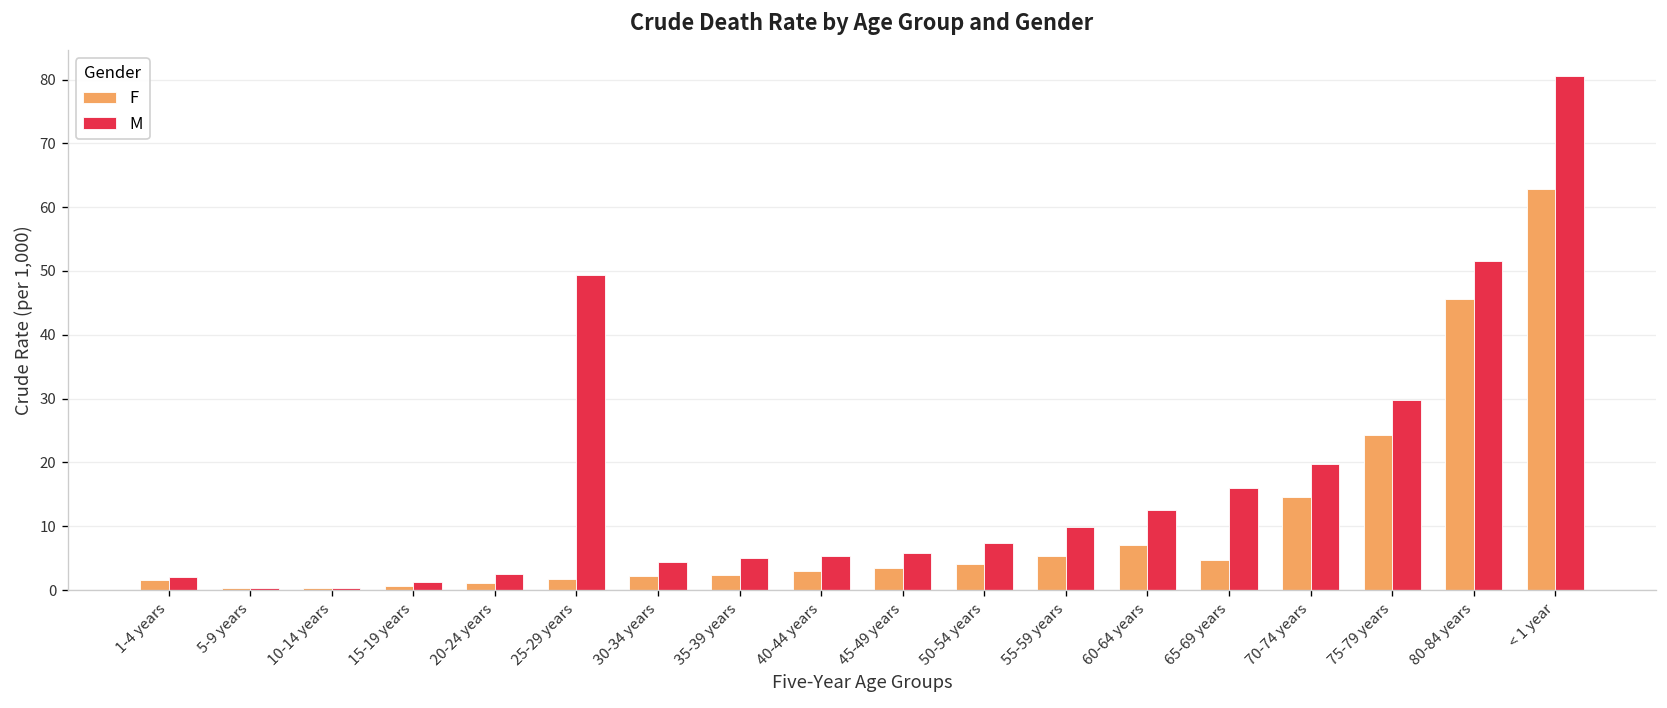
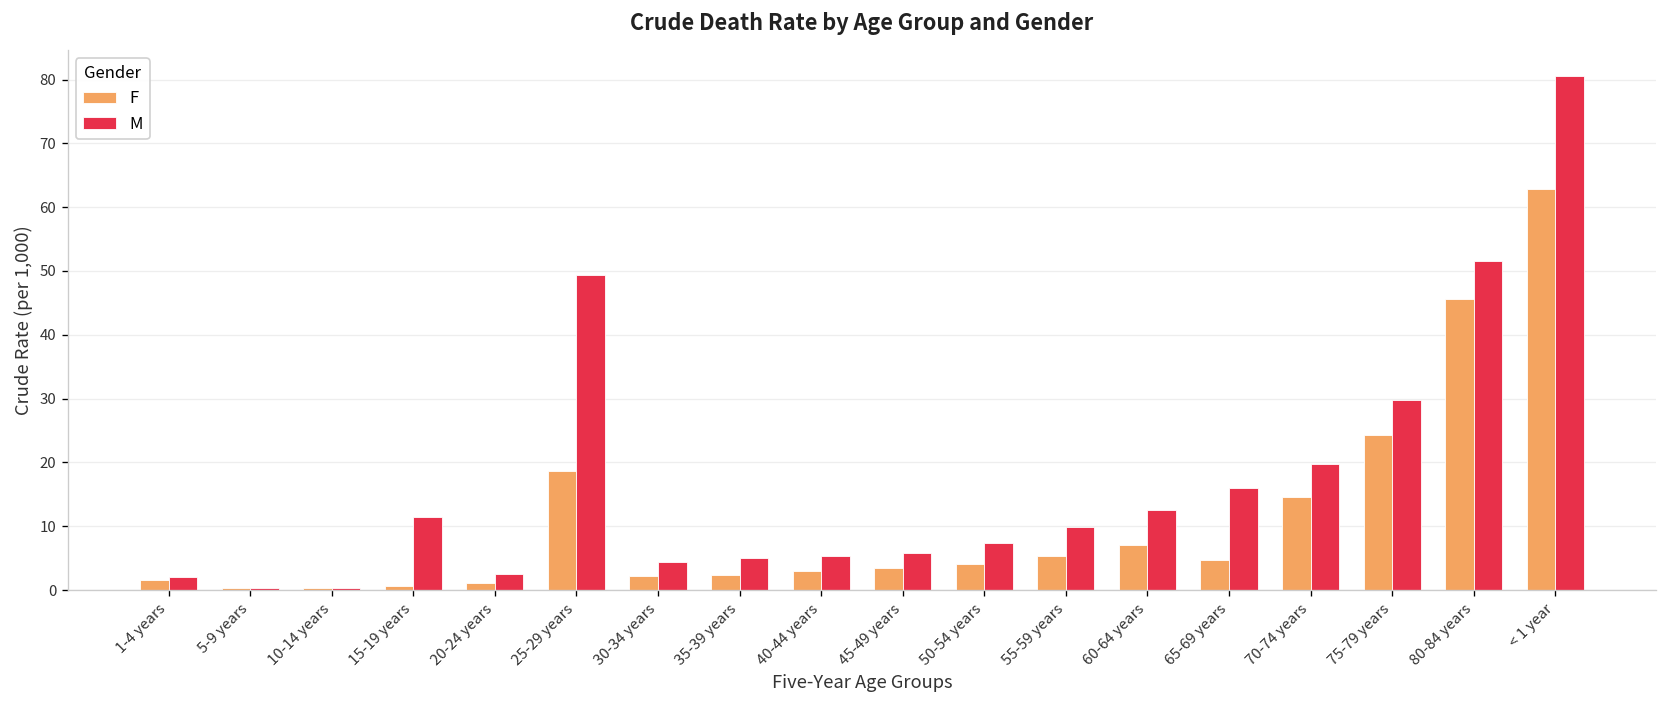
M, 15-19 years: 1 -> 11
F, 25-29 years: 2 -> 19
